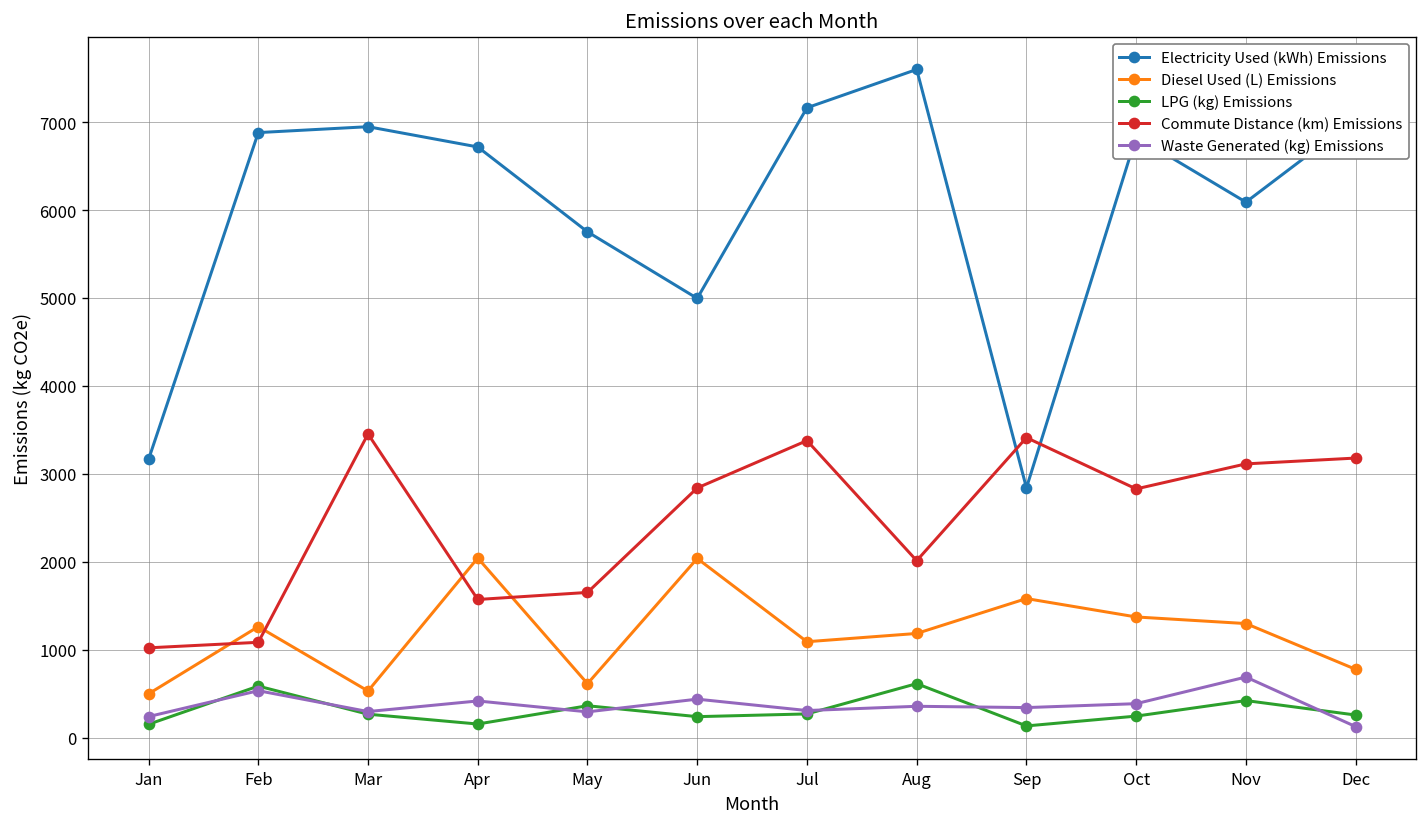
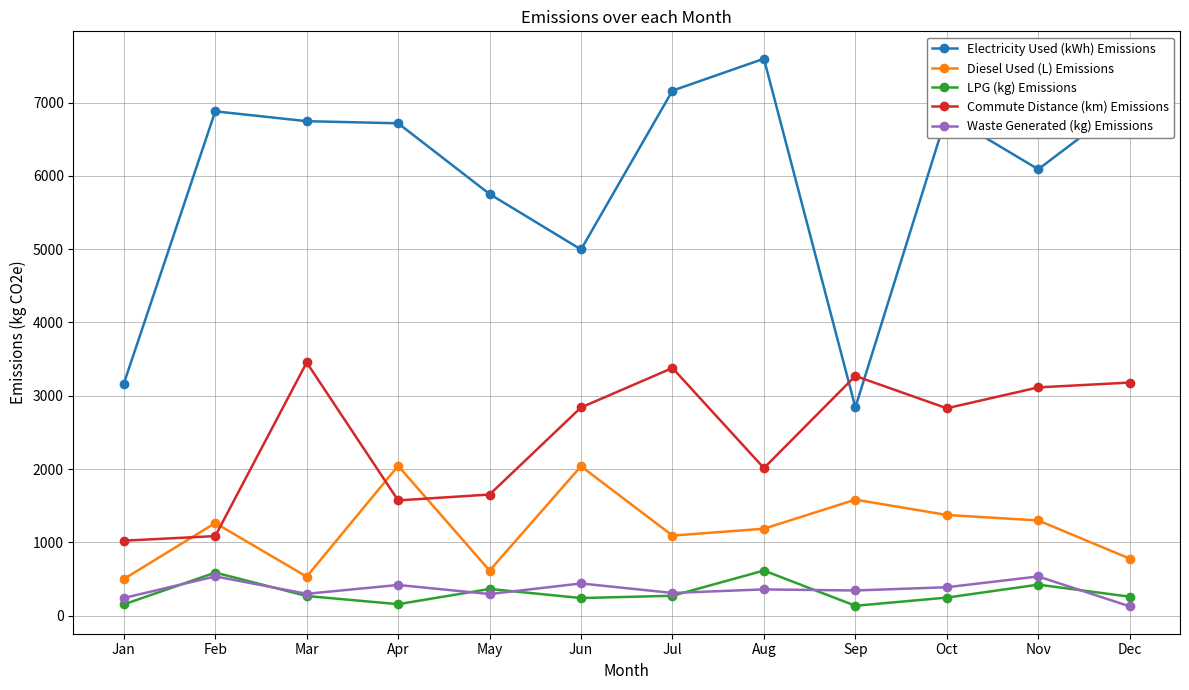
Electricity Used (kWh) Emissions, Mar: 6900 -> 6700
Commute Distance (km) Emissions, Sep: 3400 -> 3300
Waste Generated (kg) Emissions, Nov: 700 -> 500
